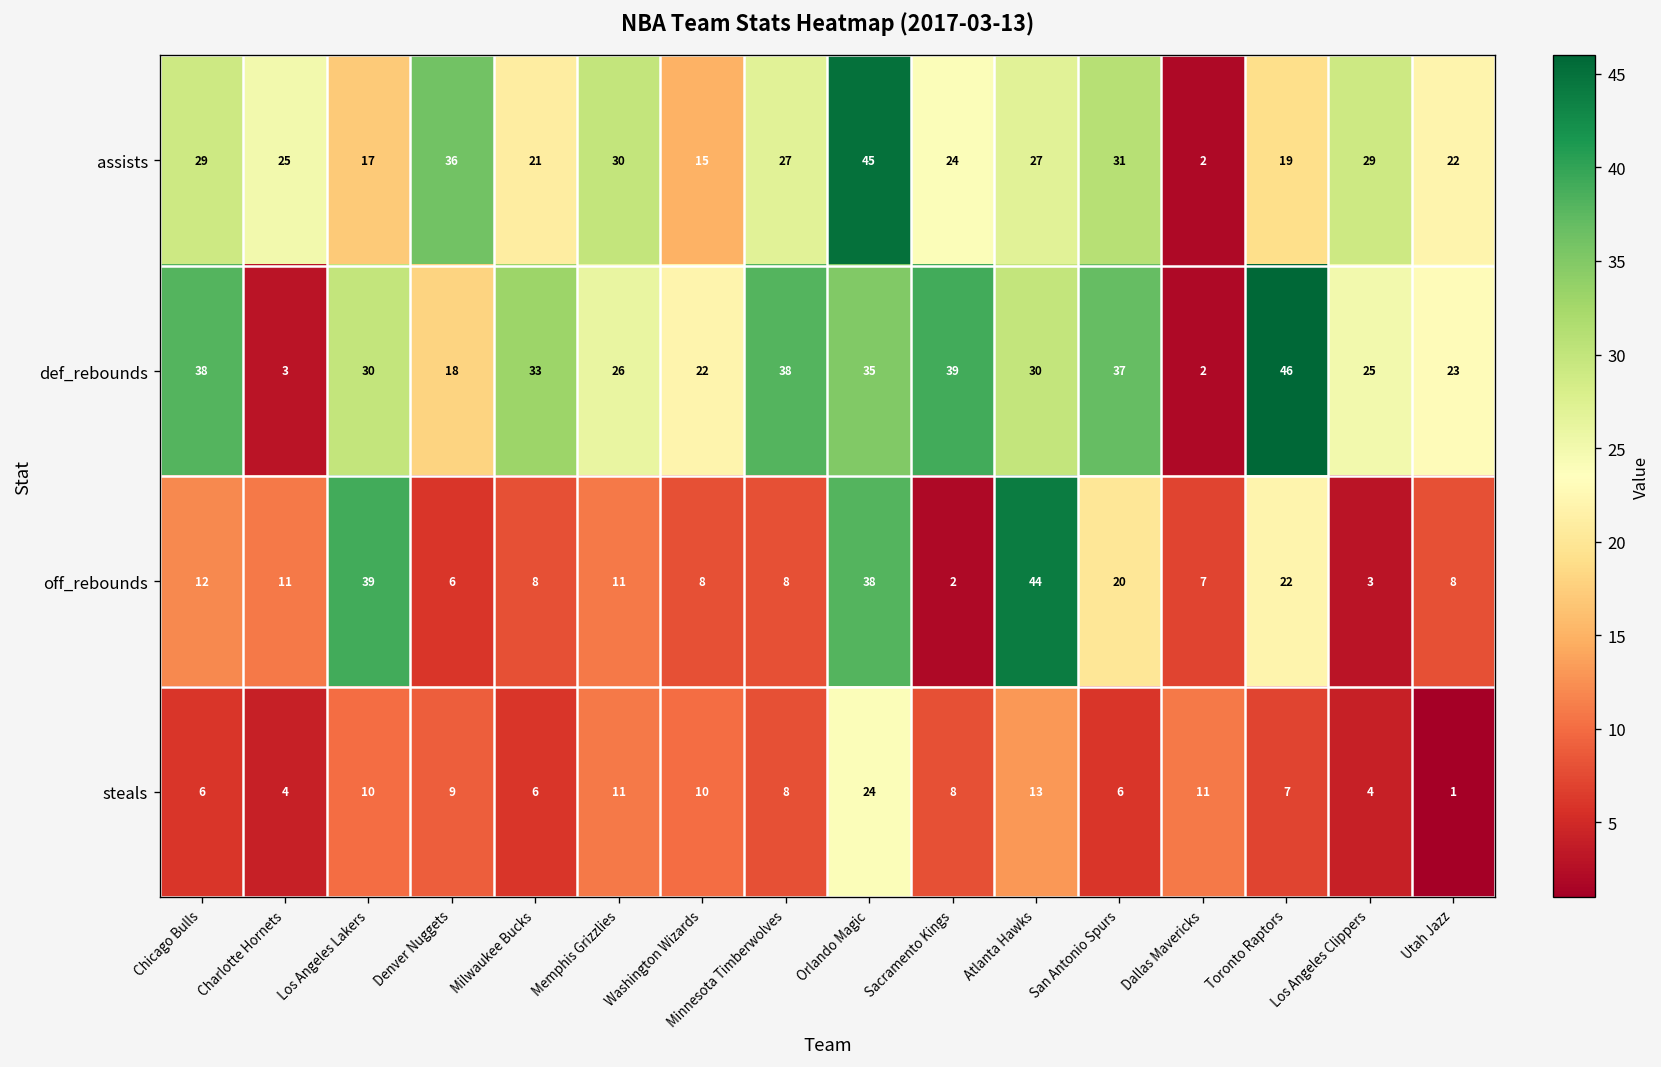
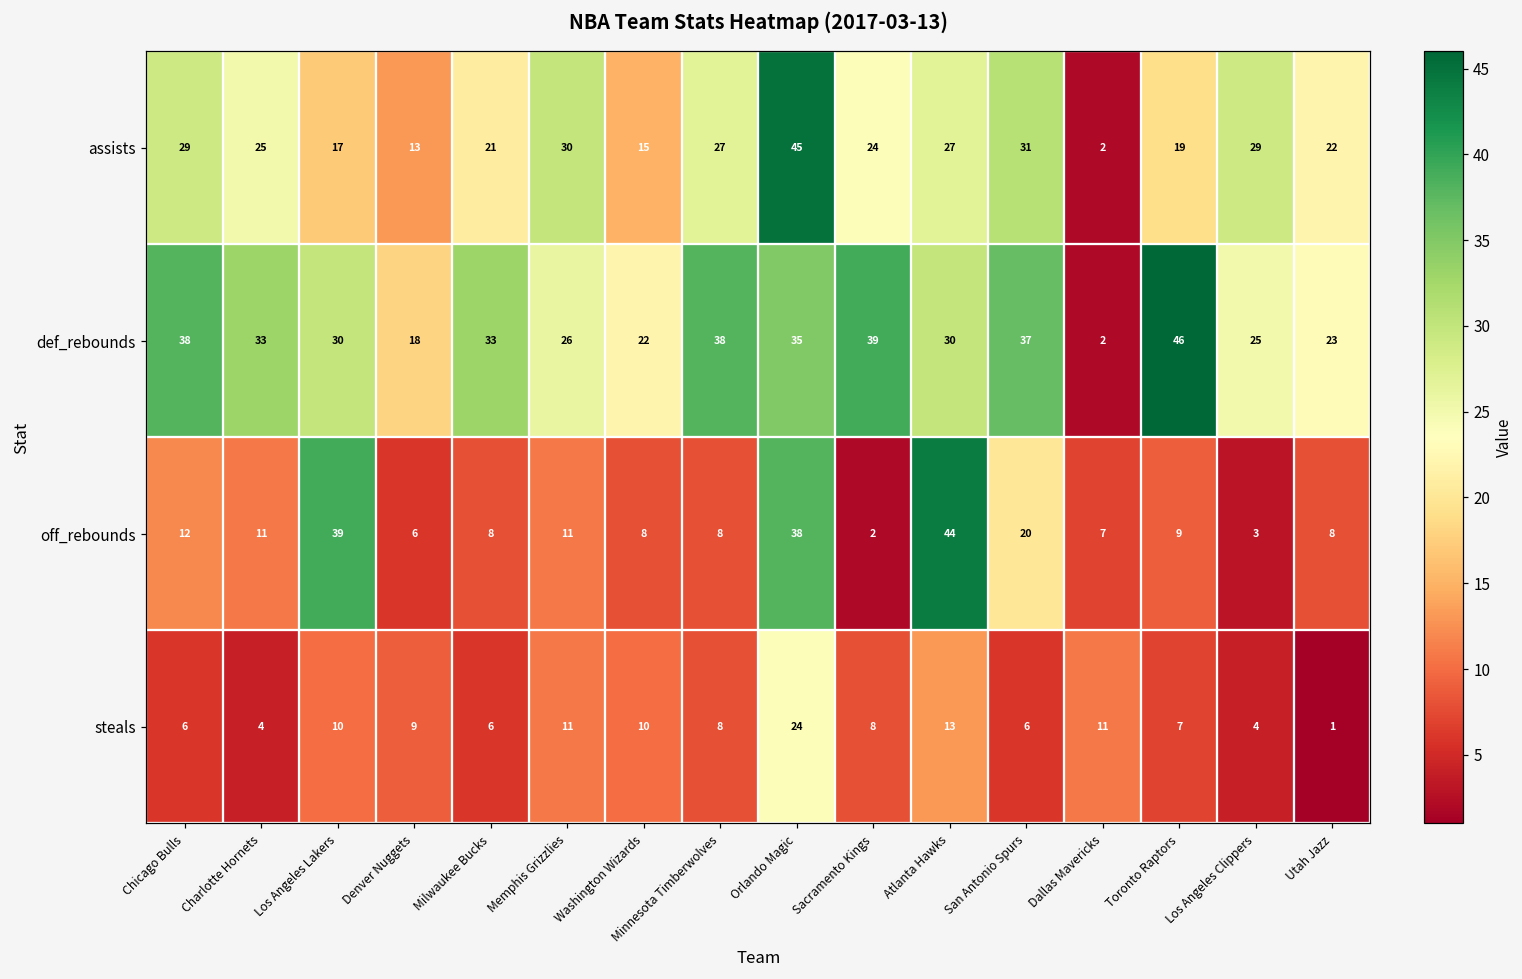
assists, Denver Nuggets: 36 -> 13
def_rebounds, Charlotte Hornets: 3 -> 33
off_rebounds, Toronto Raptors: 22 -> 9
